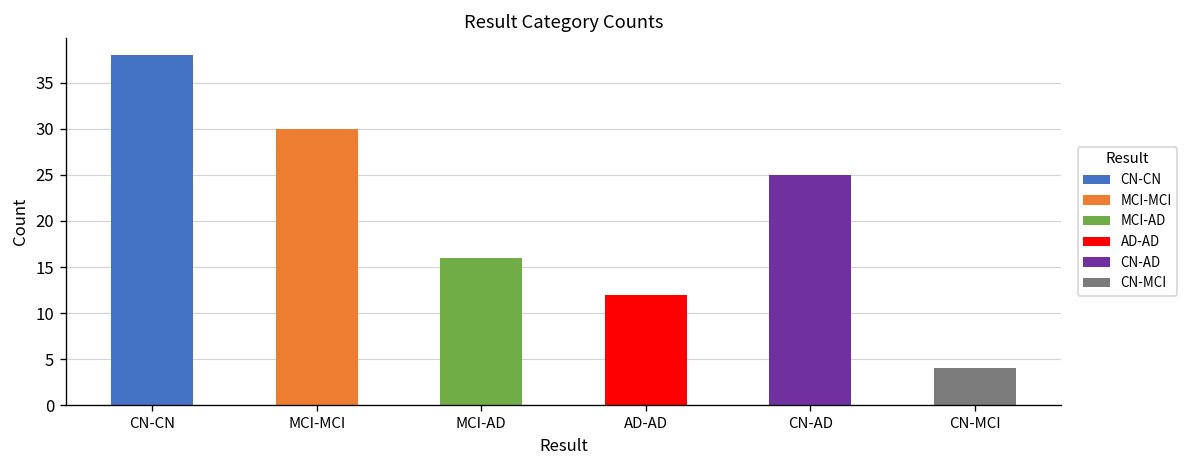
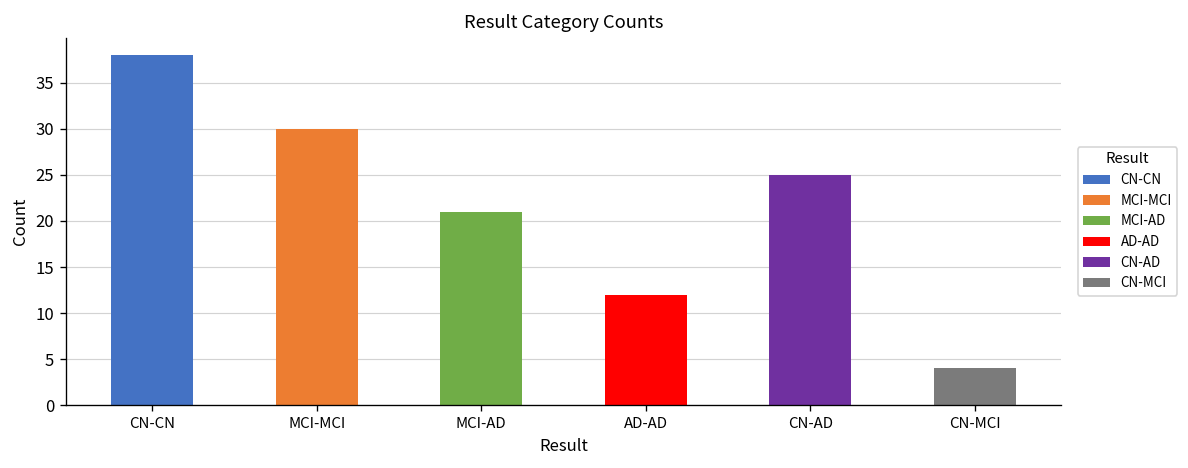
MCI-AD: 16 -> 21
